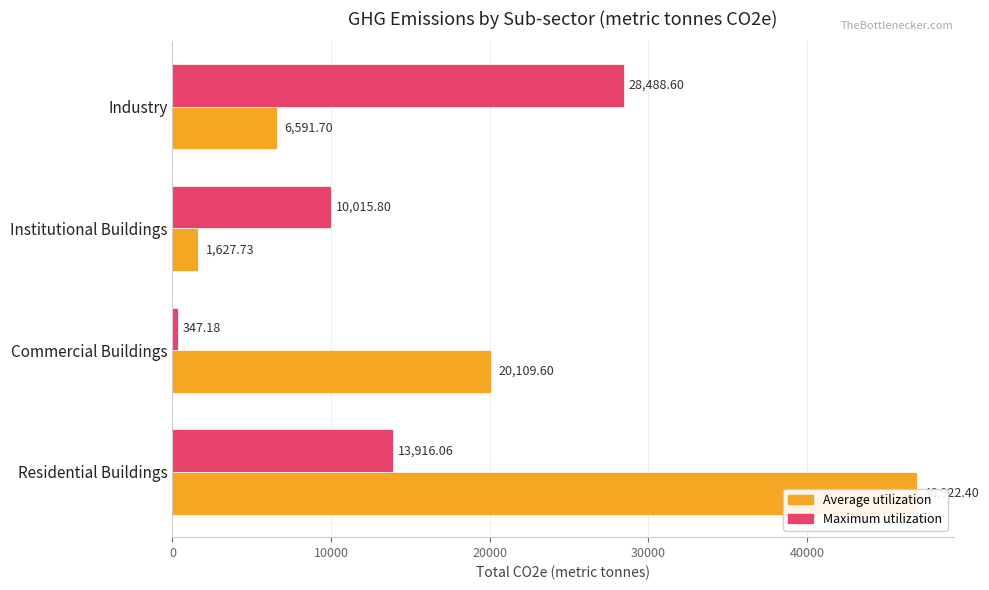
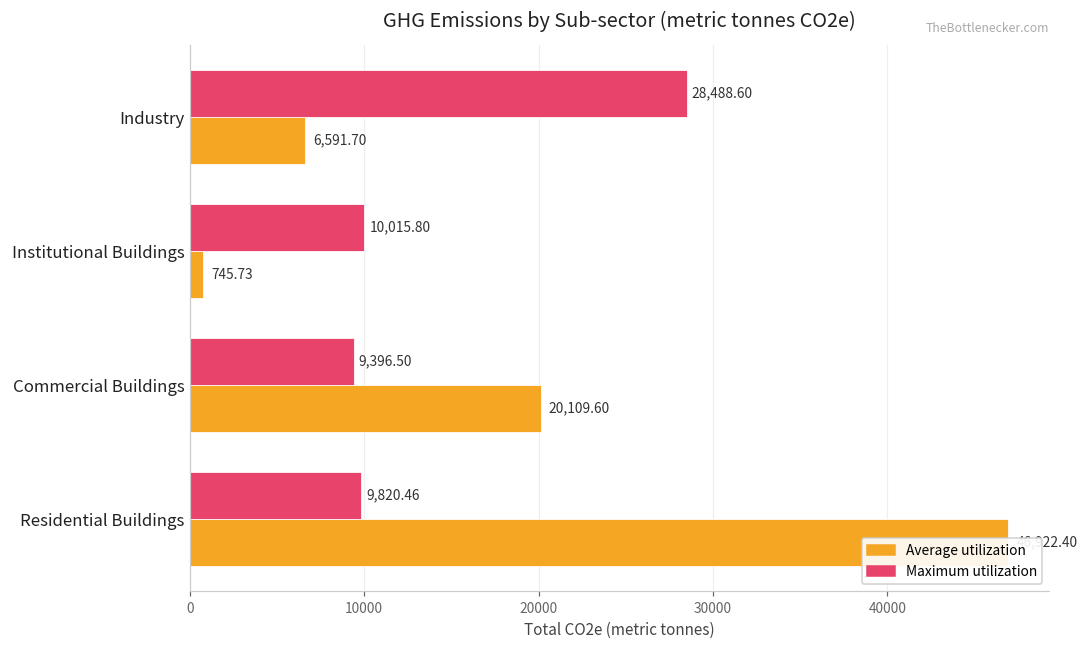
Average utilization, Institutional Buildings: 1,627.73 -> 745.73
Maximum utilization, Commercial Buildings: 347.18 -> 9,396.50
Maximum utilization, Residential Buildings: 13,916.06 -> 9,820.46
